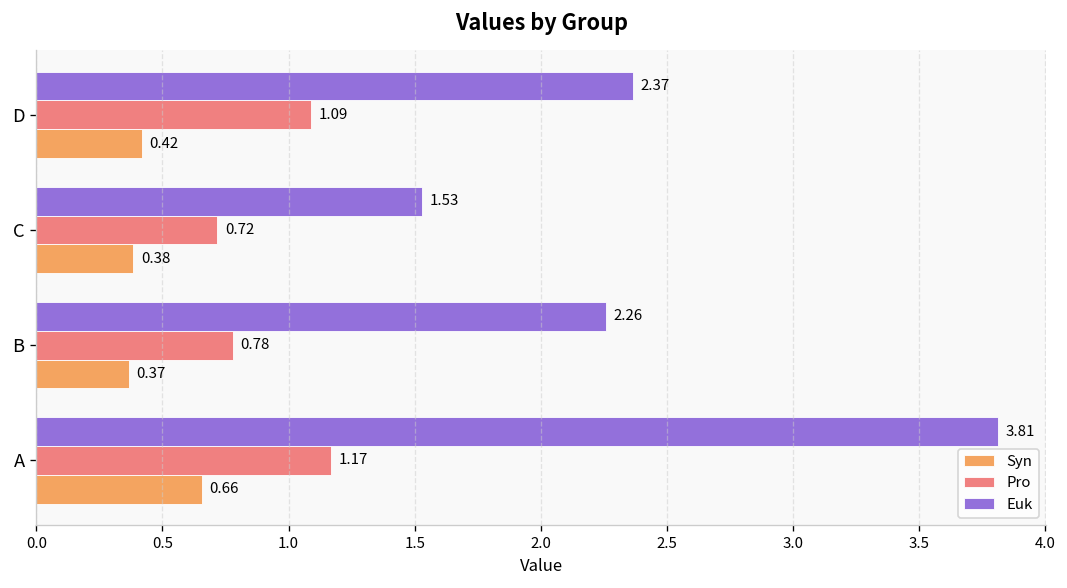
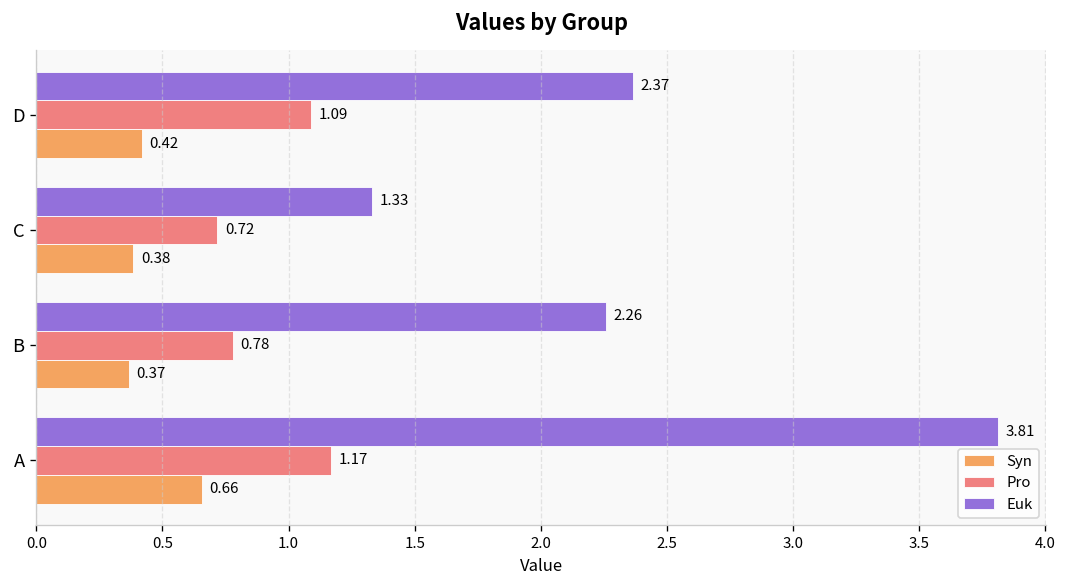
Euk, C: 1.53 -> 1.33
